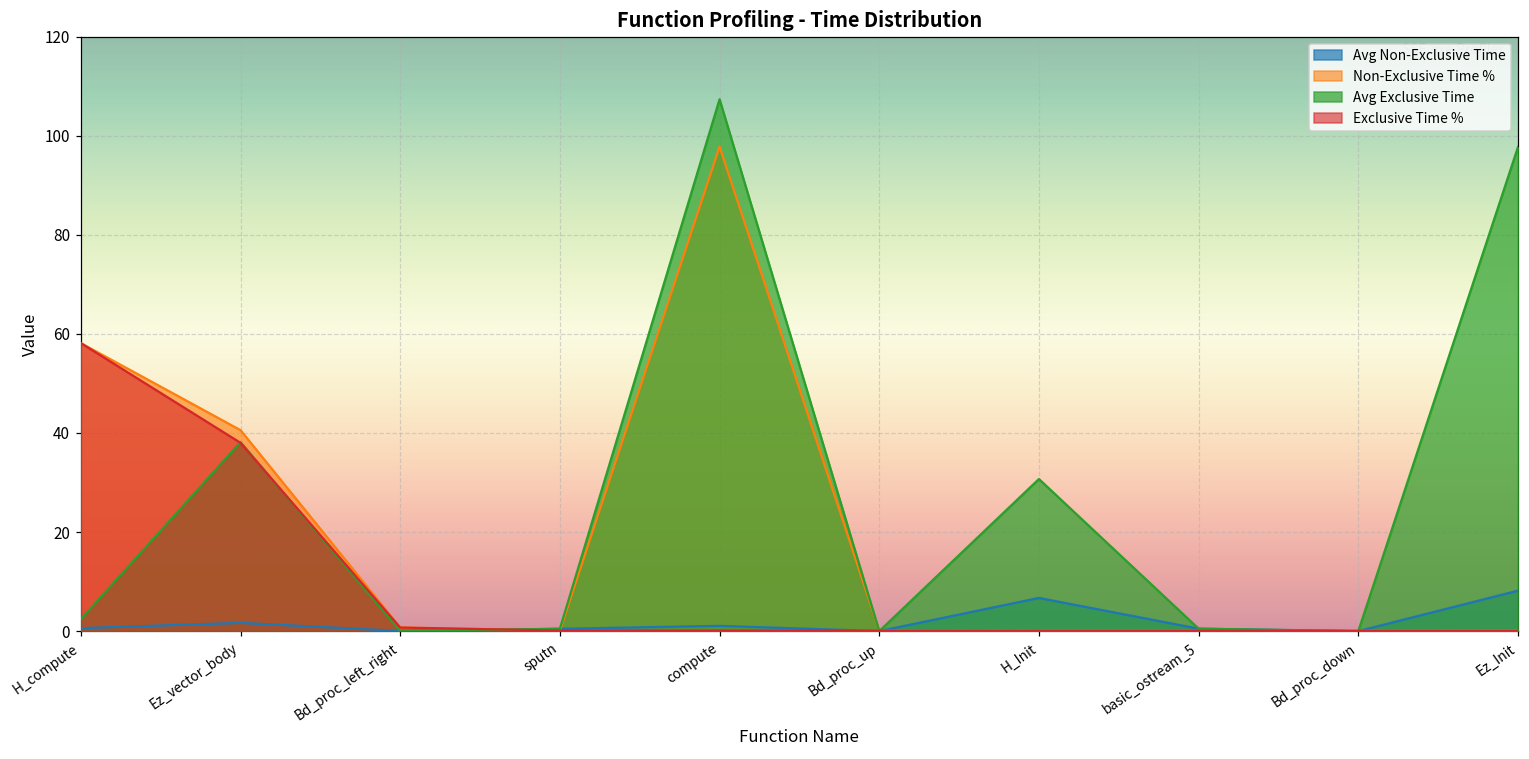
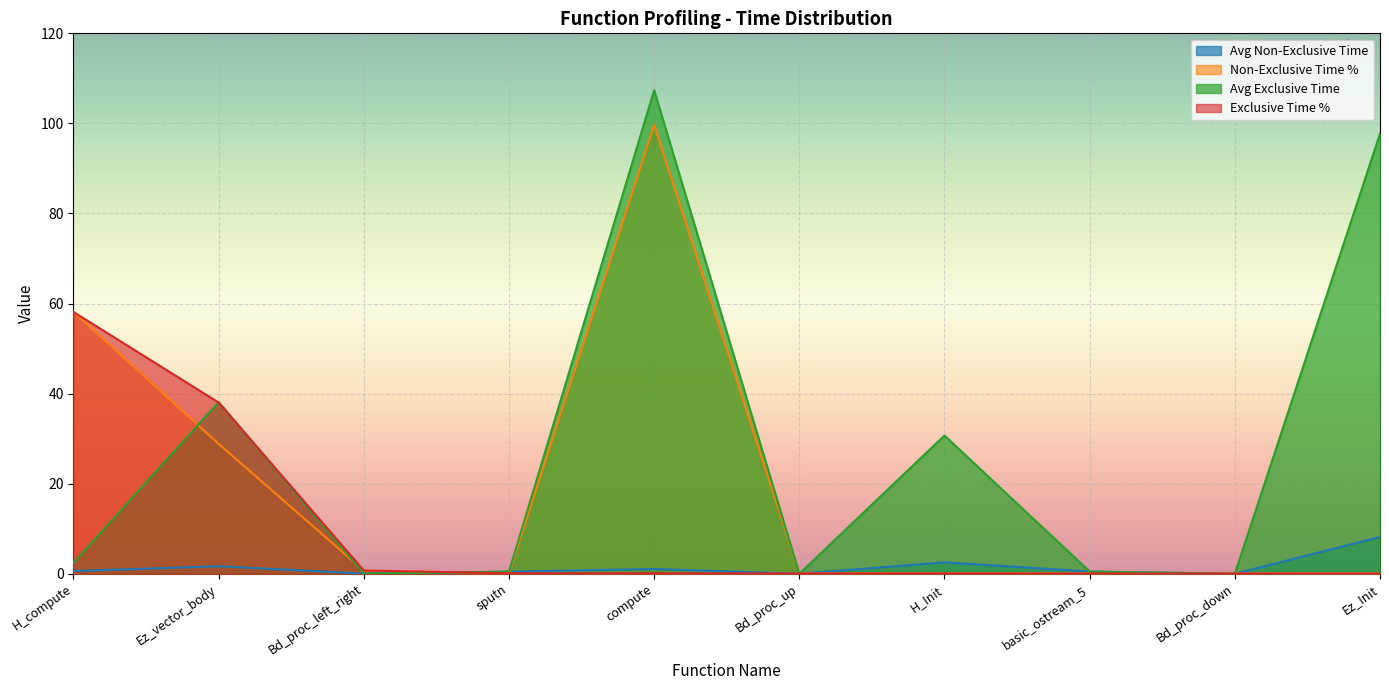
Non-Exclusive Time %, Ez_vector_body: 41 -> 29
Non-Exclusive Time %, compute: 98 -> 100
Avg Non-Exclusive Time, H_Init: 7 -> 3
